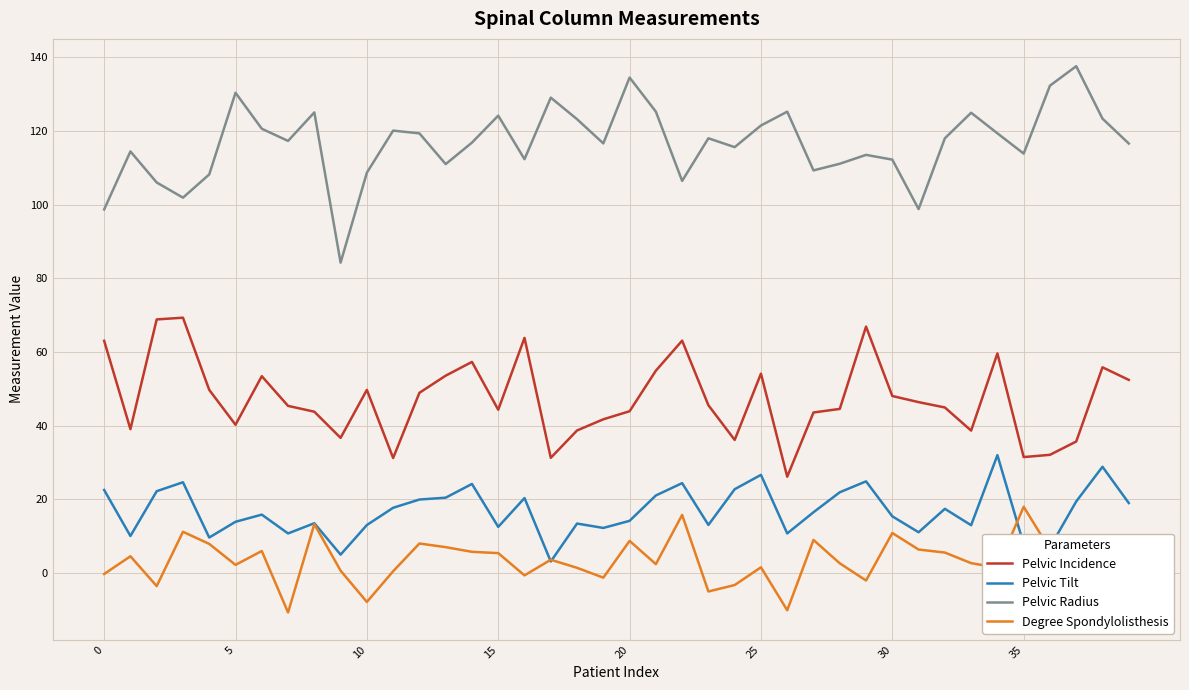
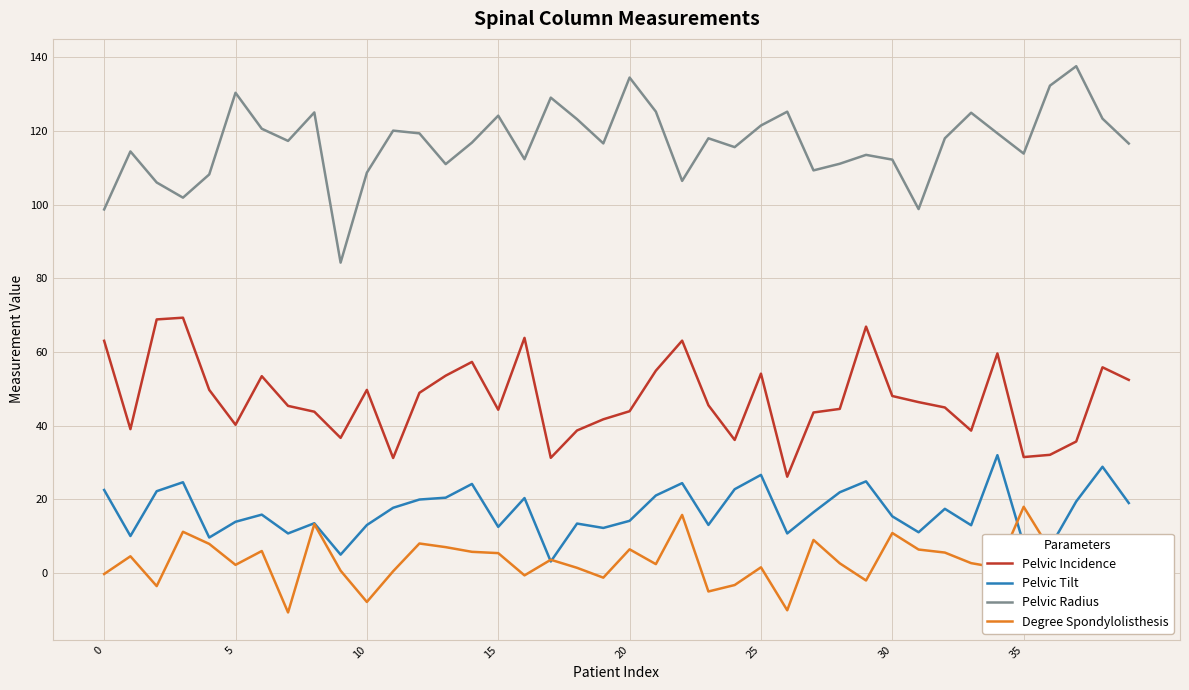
Degree Spondylolisthesis, 20: 9 -> 6
